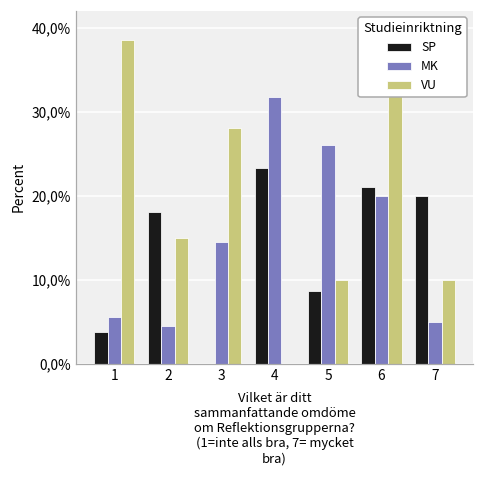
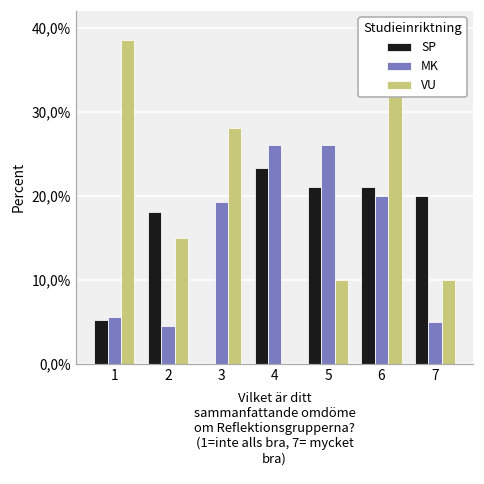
SP, 1: 40% -> 50%
MK, 3: 150% -> 190%
MK, 4: 320% -> 260%
SP, 5: 90% -> 210%
